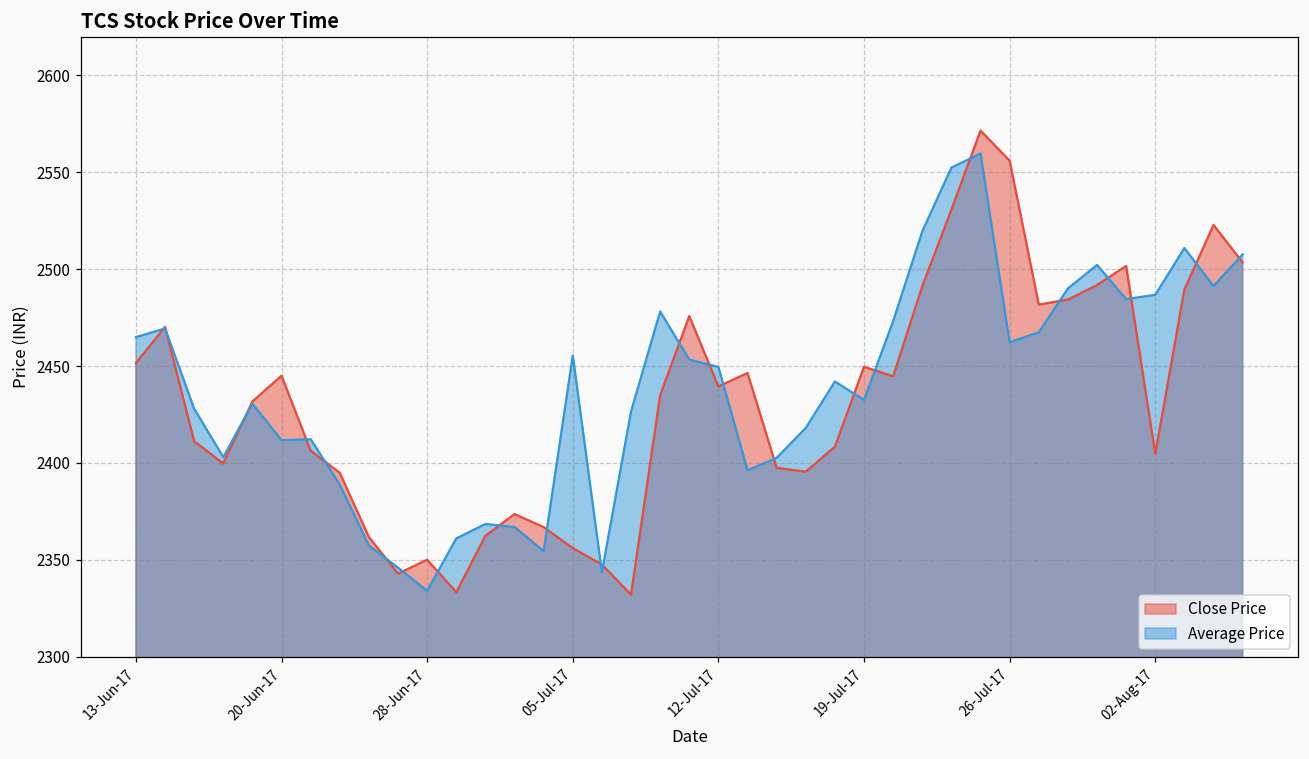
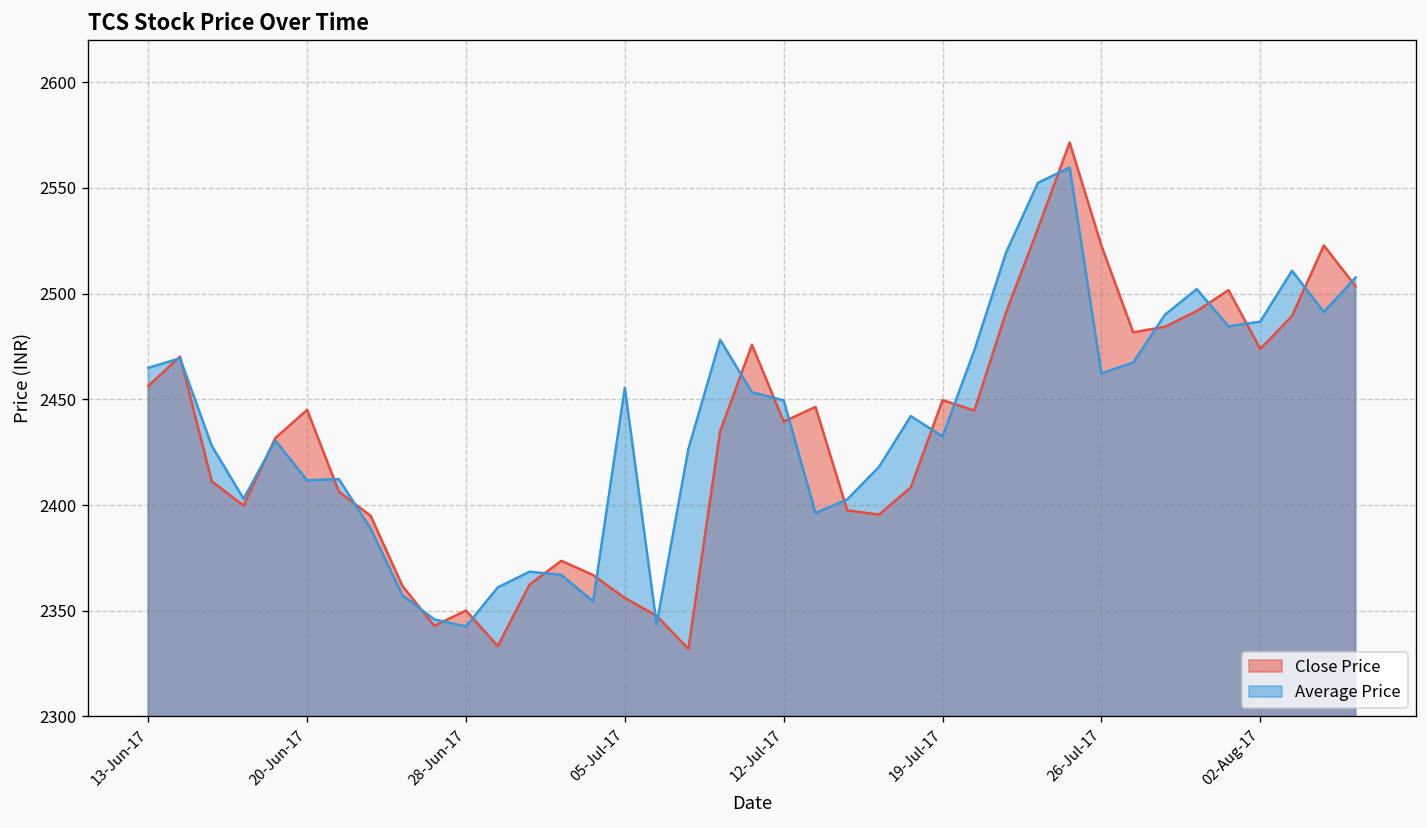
Close Price, 13-Jun-17: 2452 -> 2456
Average Price, 28-Jun-17: 2334 -> 2343
Close Price, 26-Jul-17: 2556 -> 2523
Close Price, 02-Aug-17: 2405 -> 2474
